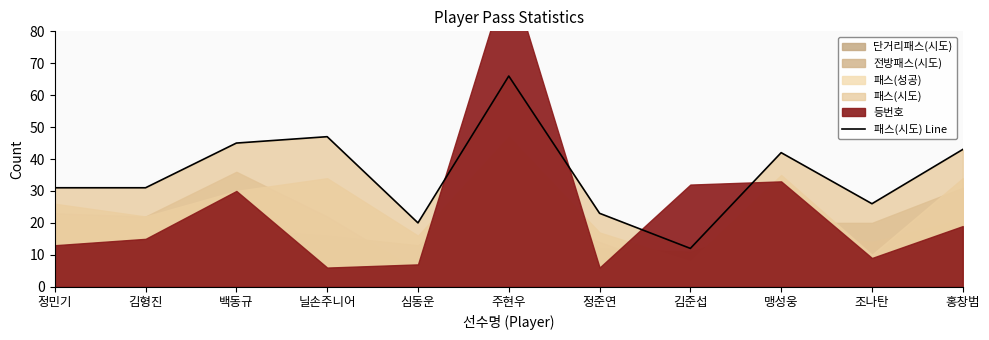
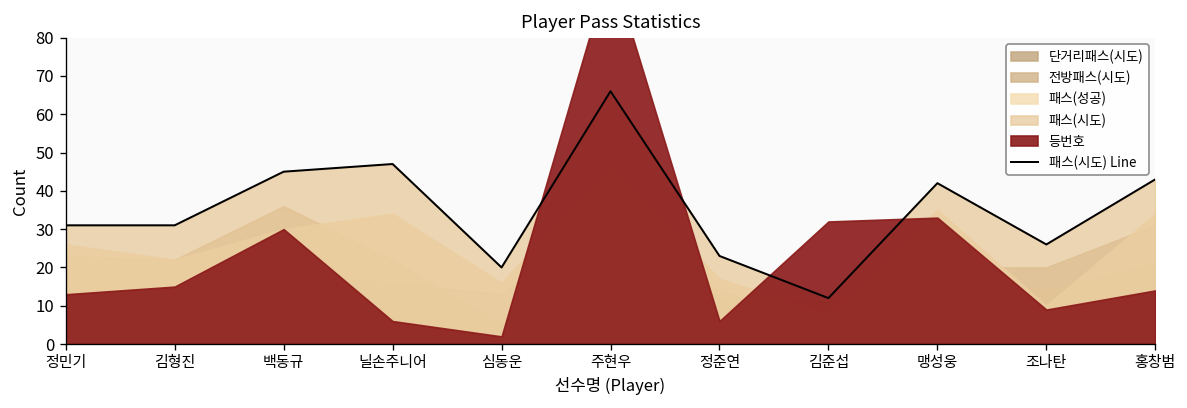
등번호, 심동운: 7 -> 2
등번호, 홍창범: 19 -> 14
